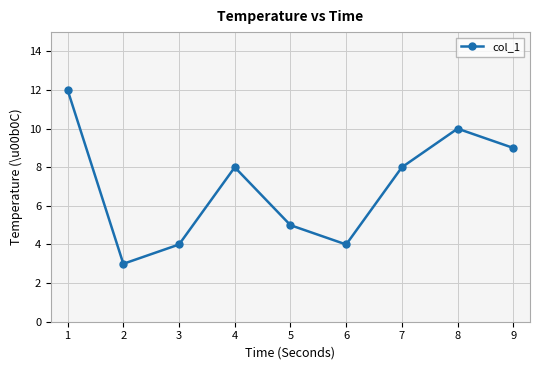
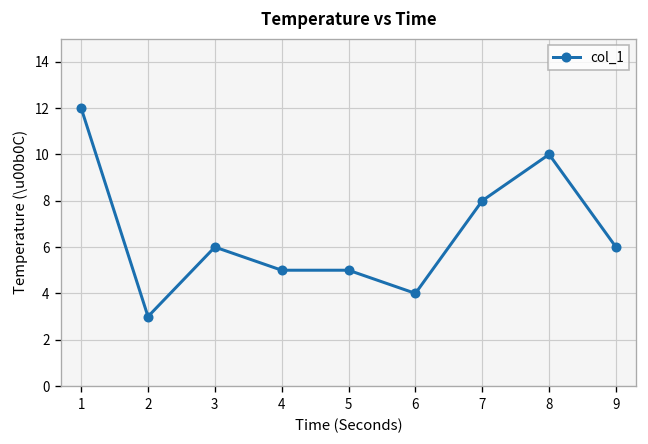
3: 4 -> 6
4: 8 -> 5
9: 9 -> 6
